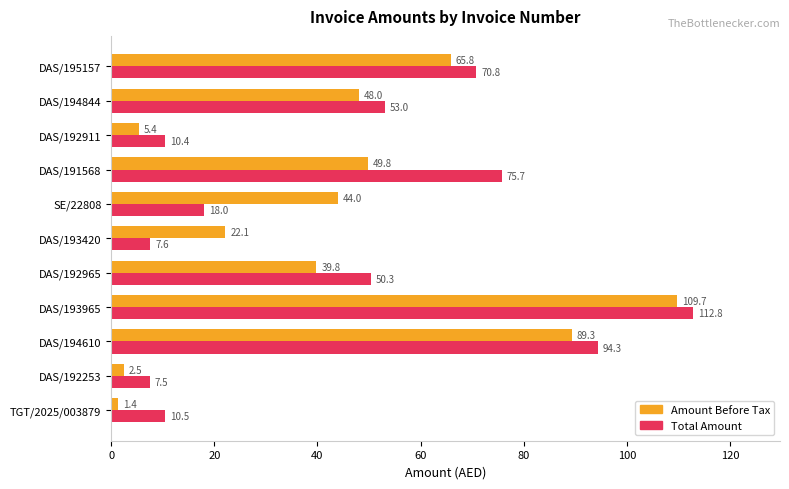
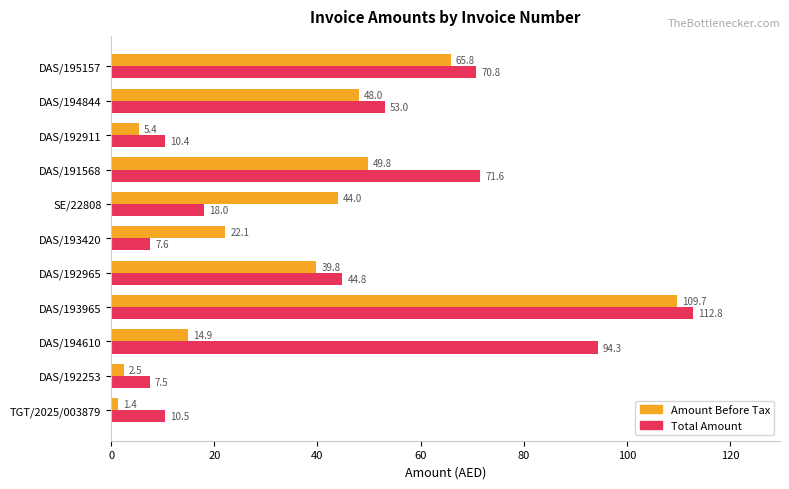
Total Amount, DAS/191568: 75.7 -> 71.6
Total Amount, DAS/192965: 50.3 -> 44.8
Amount Before Tax, DAS/194610: 89.3 -> 14.9
